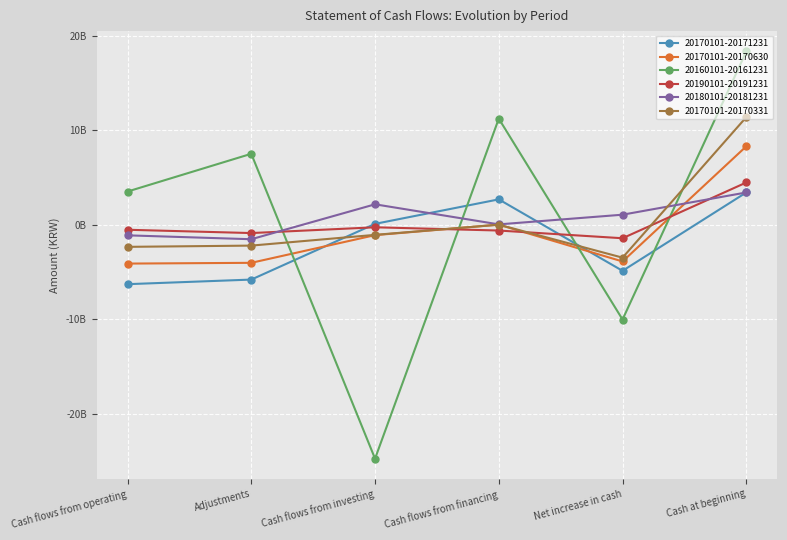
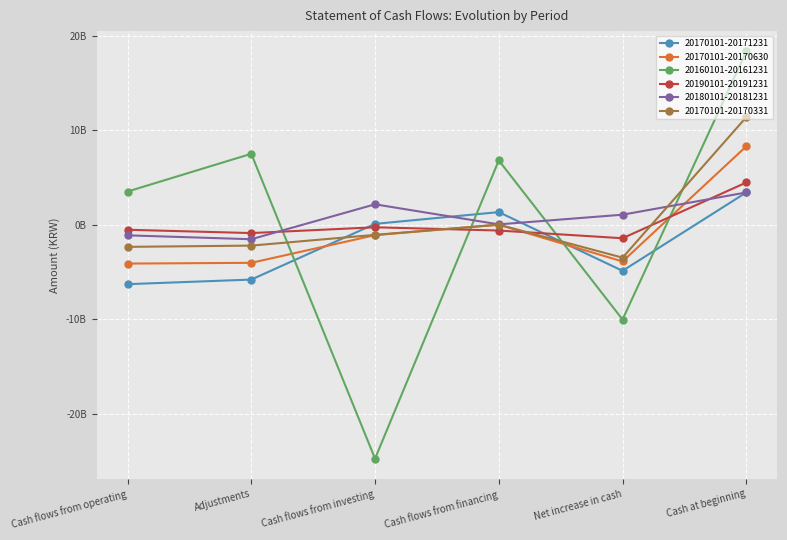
20170101-20171231, Cash flows from financing: 3000000000 -> 1000000000
20160101-20161231, Cash flows from financing: 11000000000 -> 7000000000
